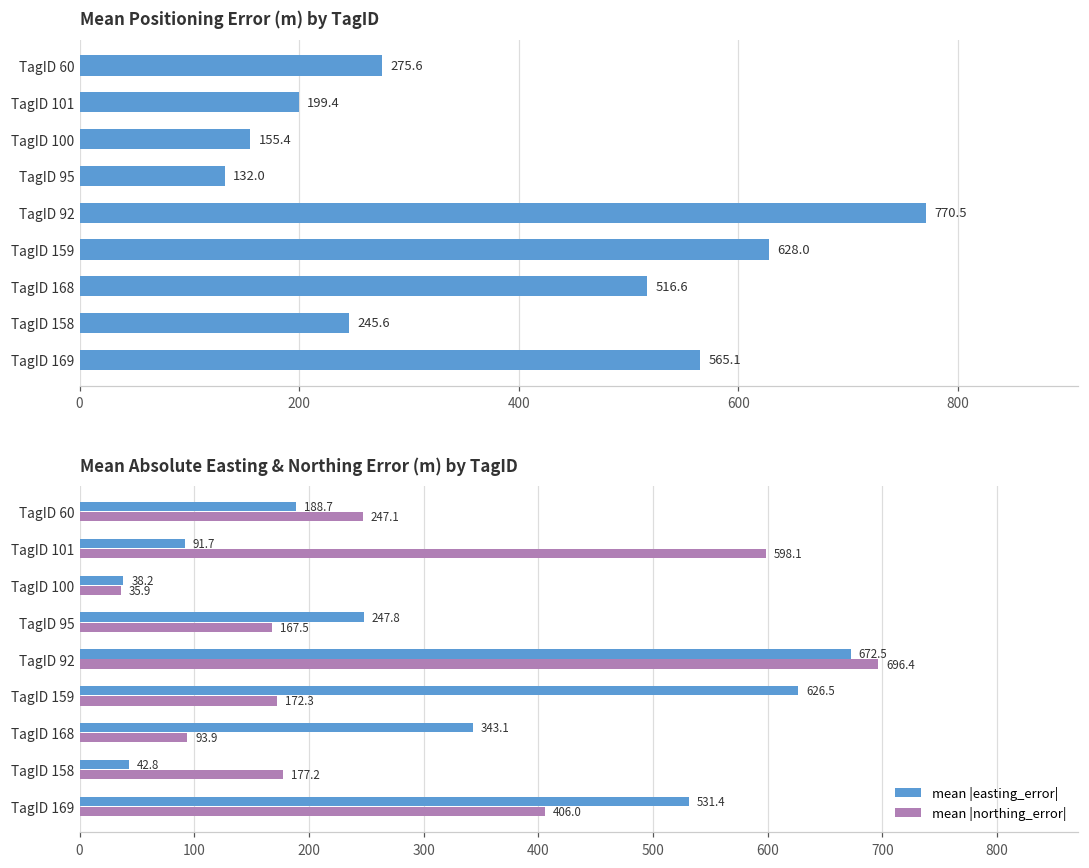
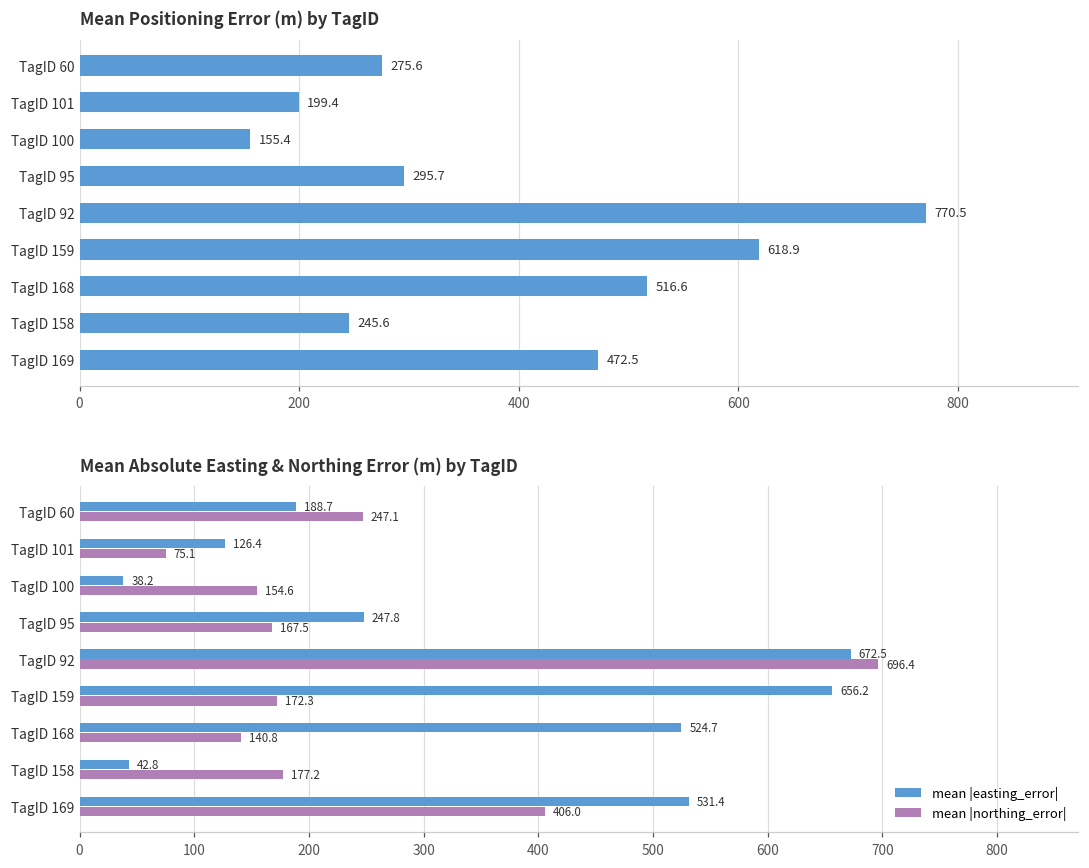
Mean Positioning Error (m) by TagID, TagID 95: 132.0 -> 295.7
Mean Positioning Error (m) by TagID, TagID 159: 628.0 -> 618.9
Mean Positioning Error (m) by TagID, TagID 169: 565.1 -> 472.5
Mean Absolute Easting & Northing Error (m) by TagID, mean |easting_error|, TagID 101: 91.7 -> 126.4
Mean Absolute Easting & Northing Error (m) by TagID, mean |northing_error|, TagID 101: 598.1 -> 75.1
Mean Absolute Easting & Northing Error (m) by TagID, mean |northing_error|, TagID 100: 35.9 -> 154.6
Mean Absolute Easting & Northing Error (m) by TagID, mean |easting_error|, TagID 159: 626.5 -> 656.2
Mean Absolute Easting & Northing Error (m) by TagID, mean |easting_error|, TagID 168: 343.1 -> 524.7
Mean Absolute Easting & Northing Error (m) by TagID, mean |northing_error|, TagID 168: 93.9 -> 140.8
